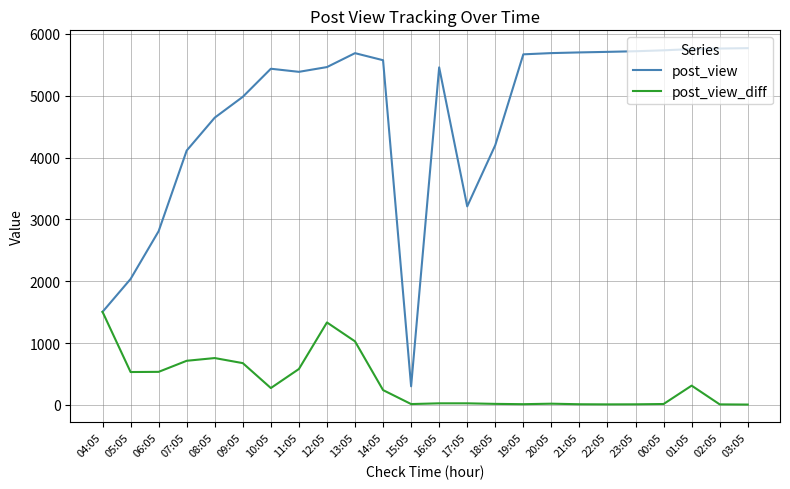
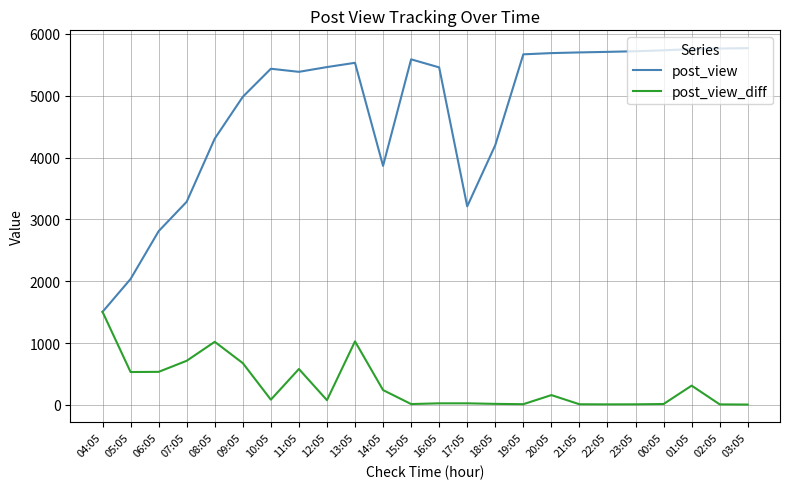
post_view, 07:05: 4100 -> 3300
post_view, 08:05: 4600 -> 4300
post_view_diff, 08:05: 800 -> 1000
post_view_diff, 10:05: 300 -> 100
post_view_diff, 12:05: 1300 -> 100
post_view, 13:05: 5700 -> 5500
post_view, 14:05: 5600 -> 3900
post_view, 15:05: 300 -> 5600
post_view_diff, 20:05: 0 -> 200
